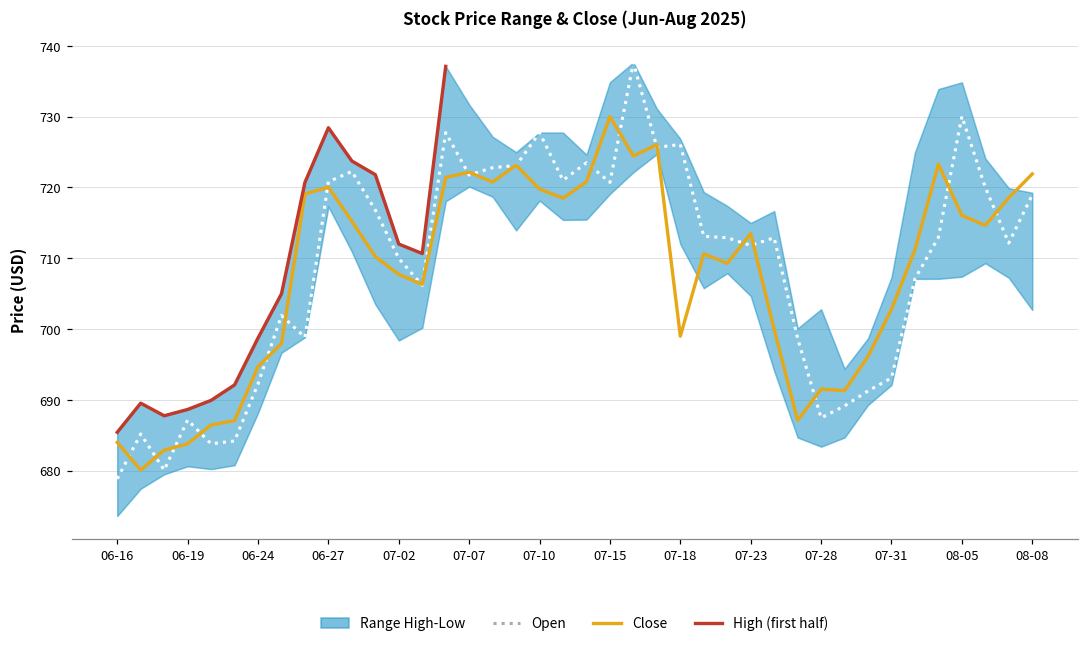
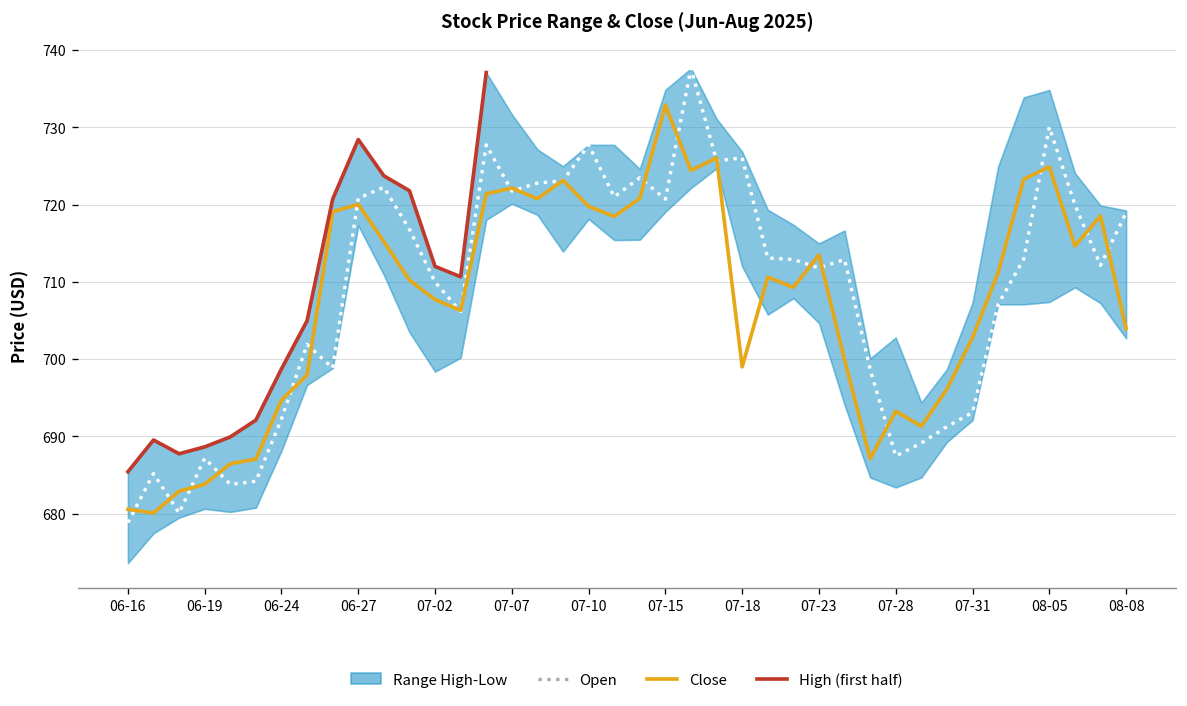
Close, 06-16: 684 -> 681
Close, 07-15: 730 -> 733
Close, 07-28: 692 -> 693
Close, 08-05: 716 -> 725
Close, 08-08: 722 -> 704
